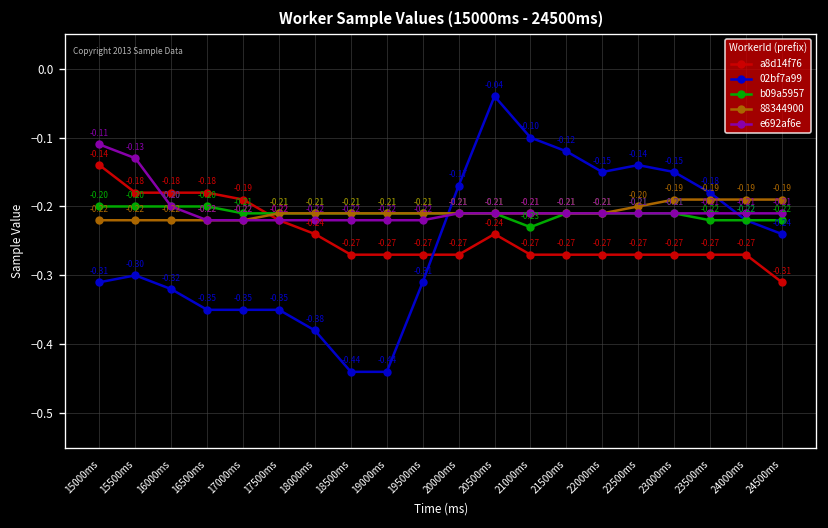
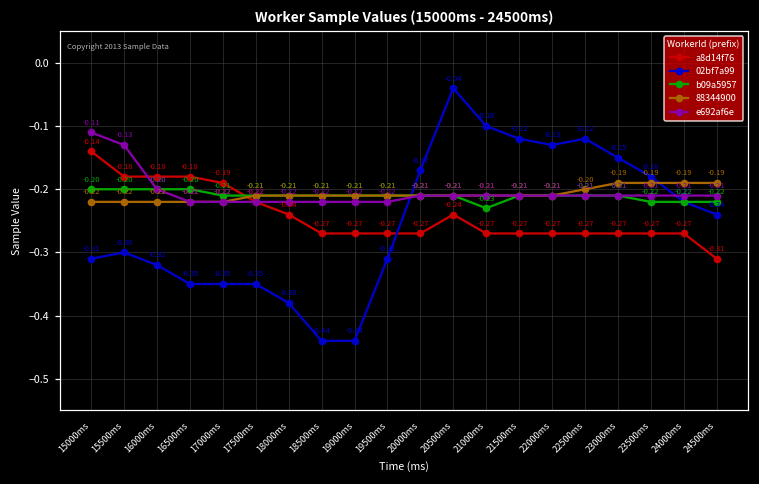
02bf7a99, 22000ms: -0.15 -> -0.13
02bf7a99, 22500ms: -0.14 -> -0.12
